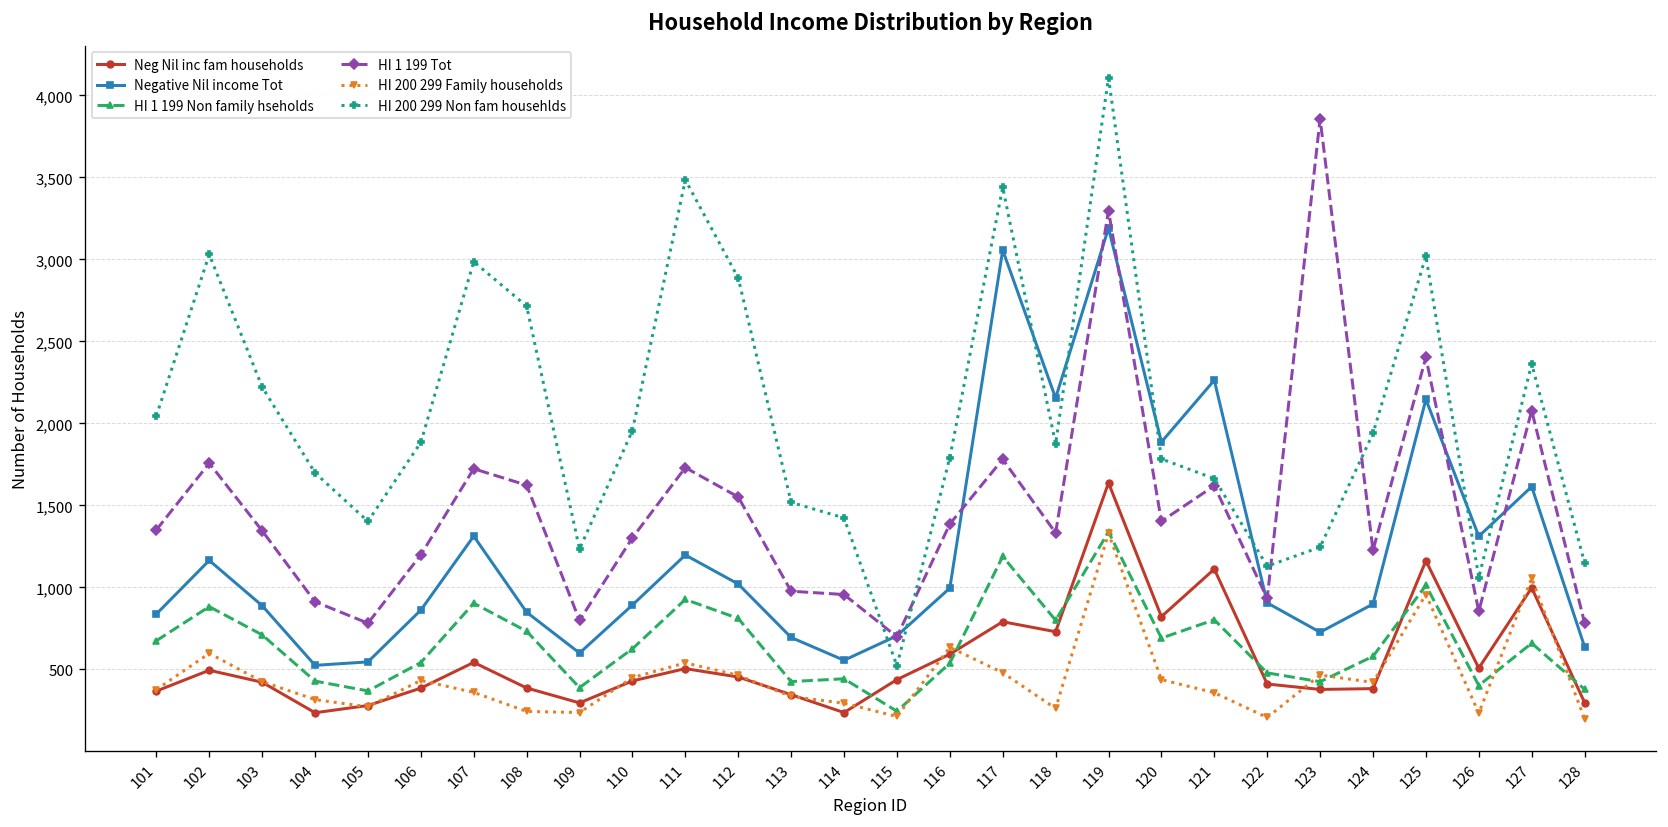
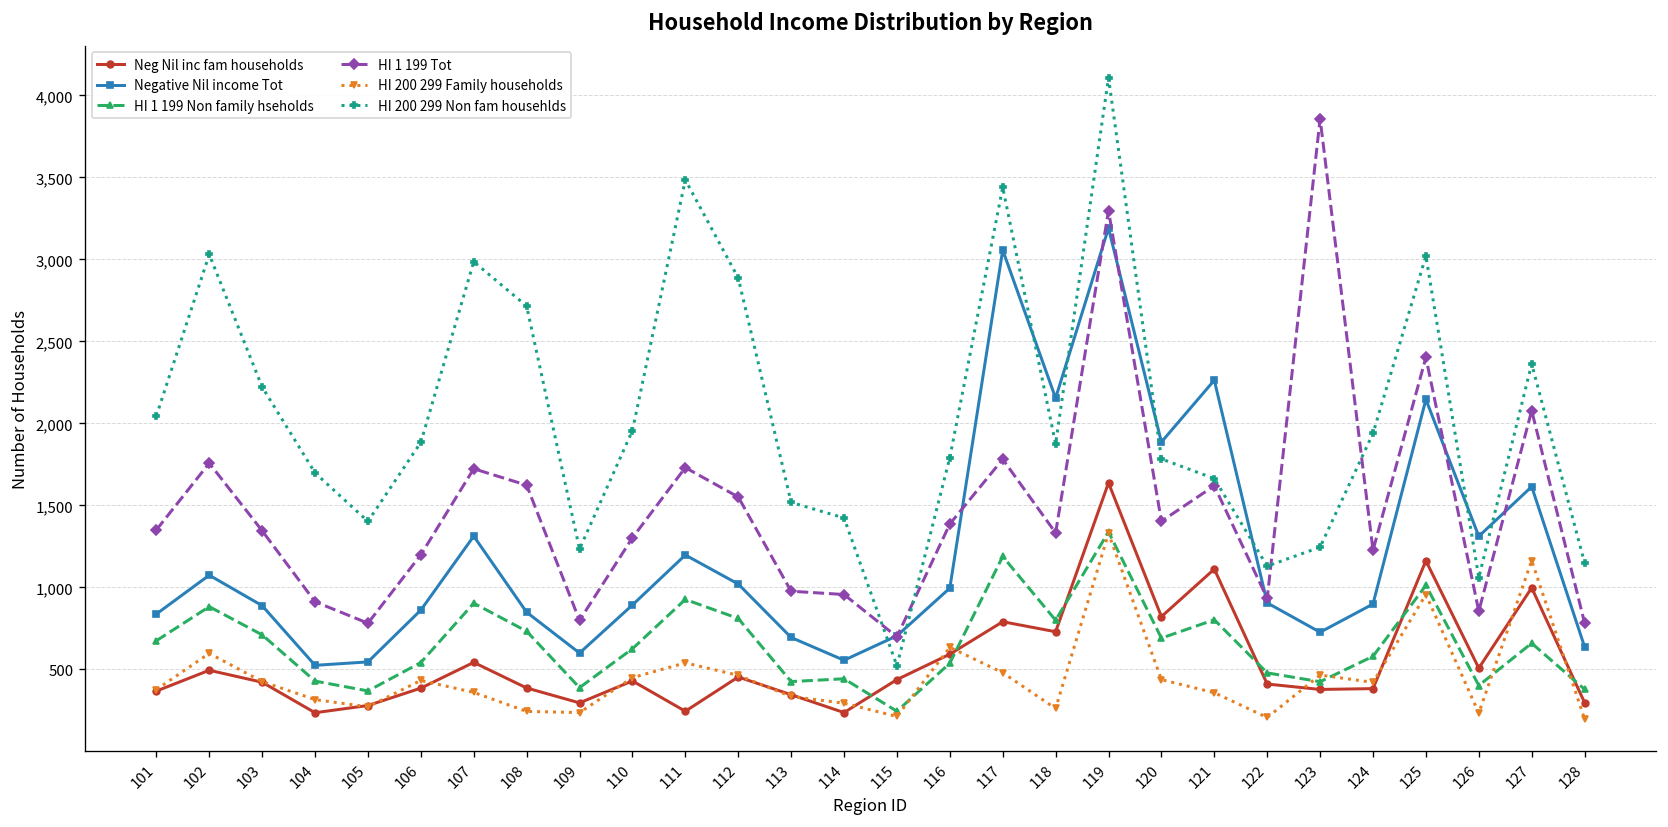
Negative Nil income Tot, 102: 1,160 -> 1,070
Neg Nil inc fam households, 111: 500 -> 240
HI 200 299 Family households, 127: 1,060 -> 1,160
